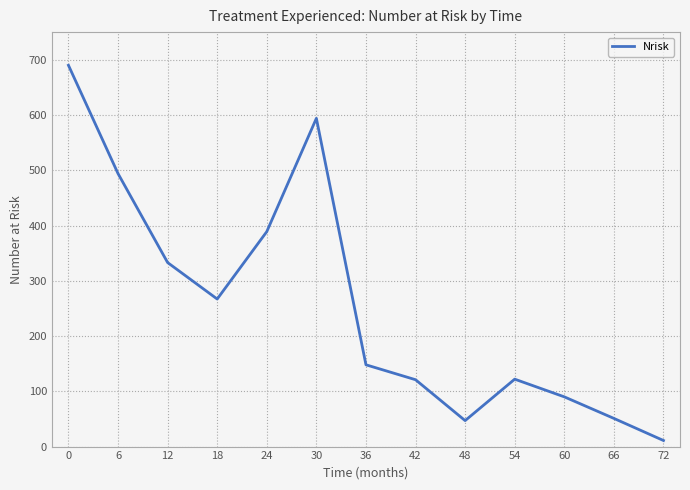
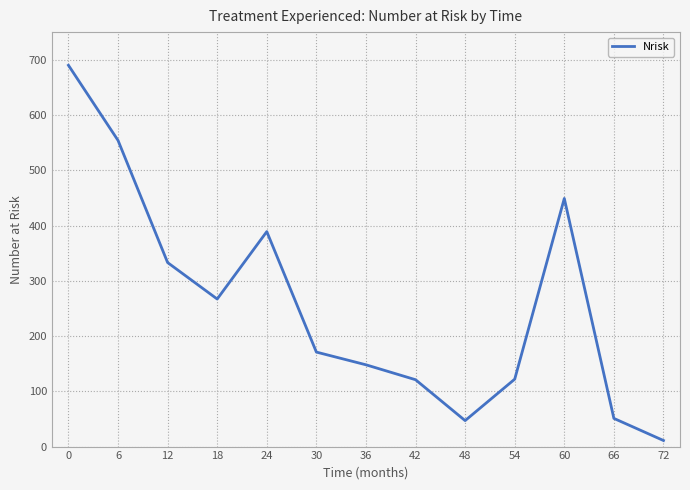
6: 490 -> 550
30: 590 -> 170
60: 90 -> 450
